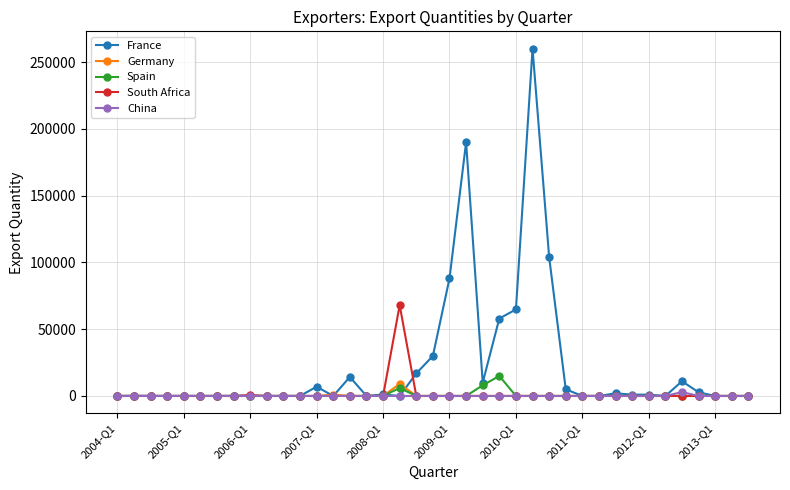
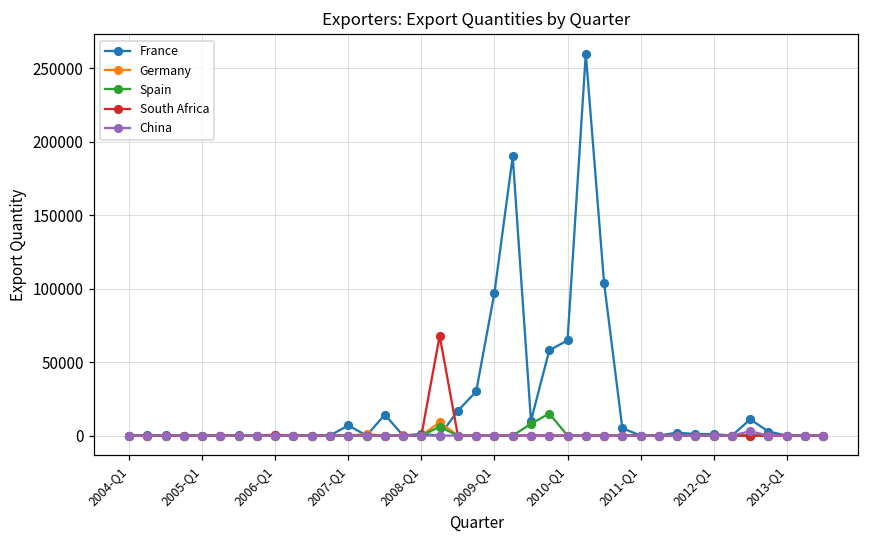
France, 2009-Q1: 88000 -> 97000
